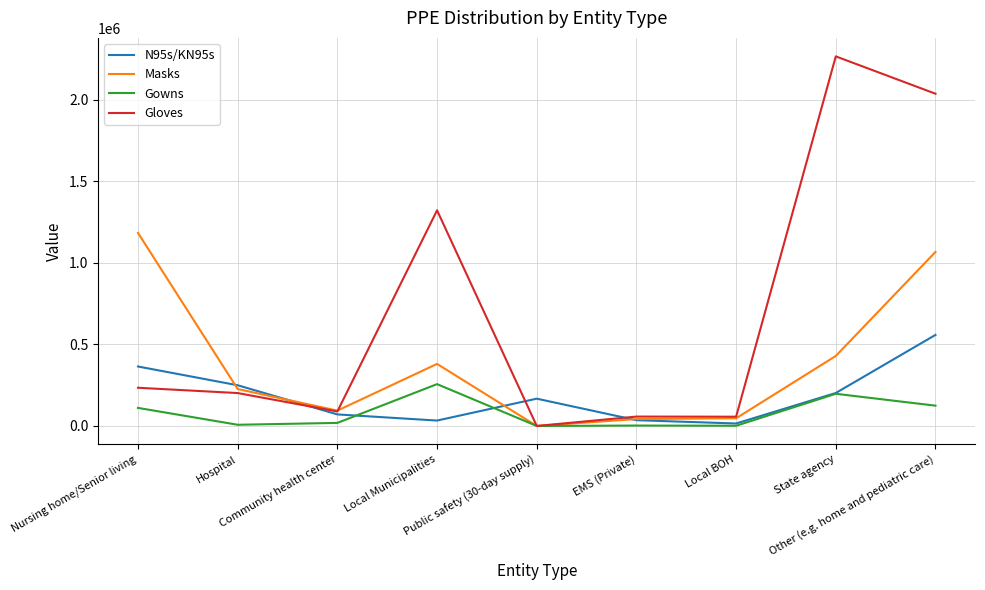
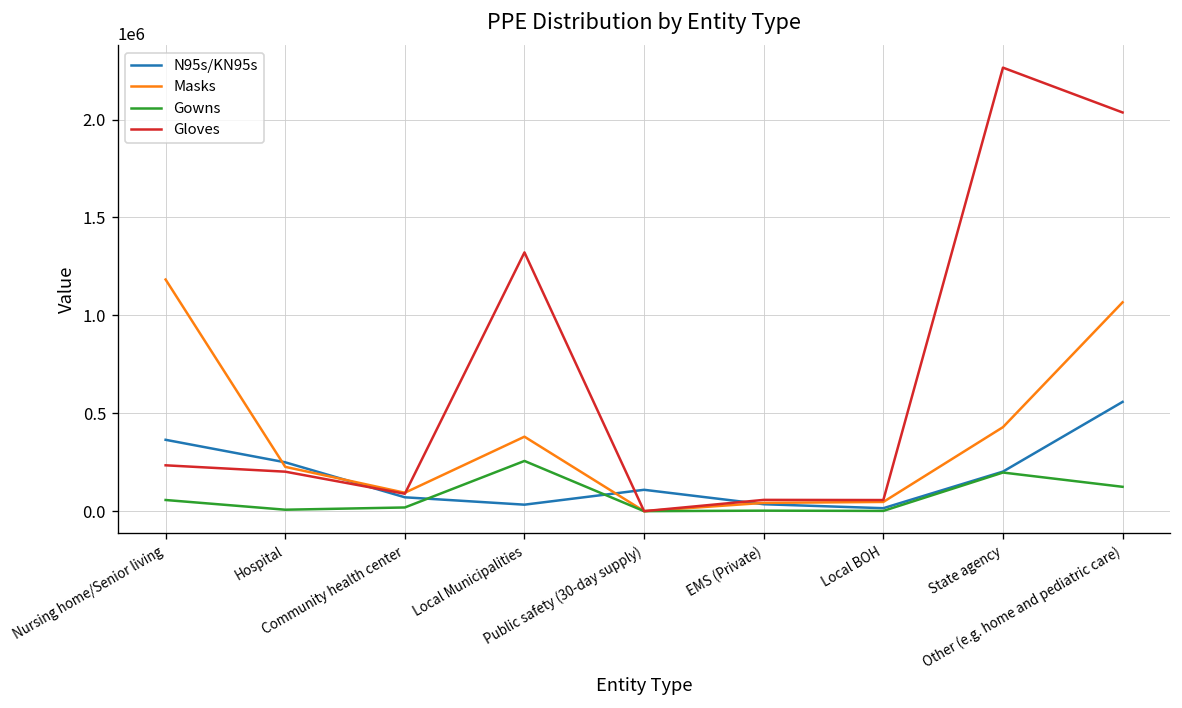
Gowns, Nursing home/Senior living: 110000 -> 60000
N95s/KN95s, Public safety (30-day supply): 170000 -> 110000
